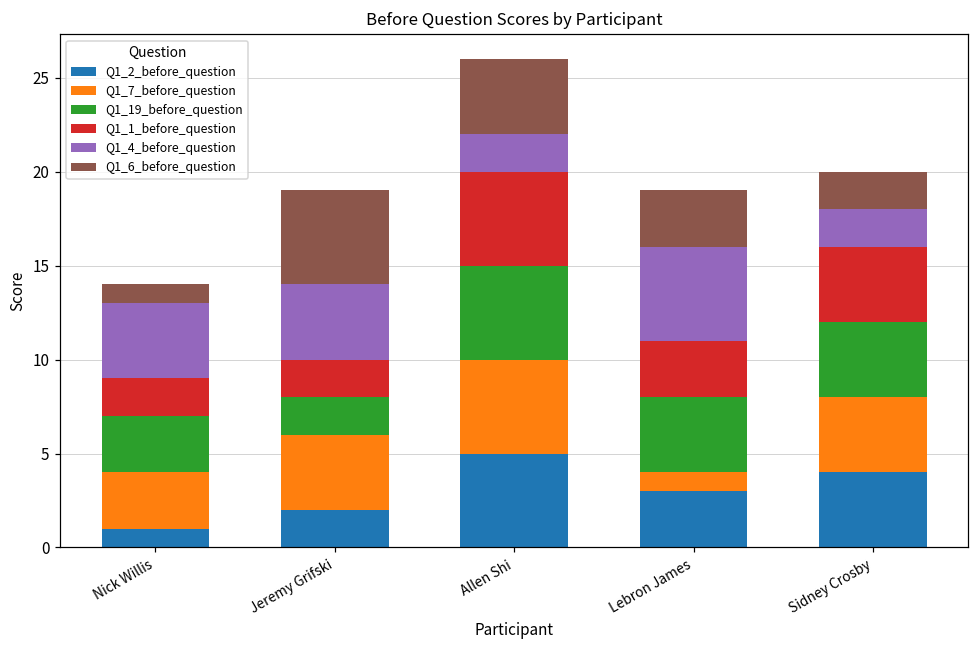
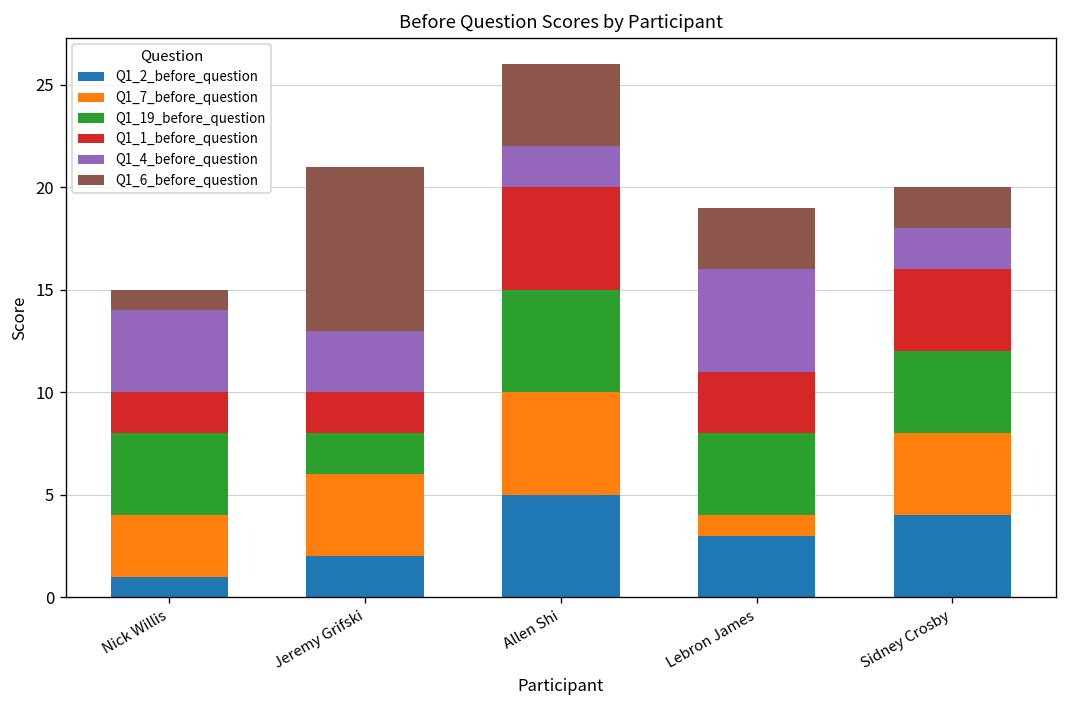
Q1_19_before_question, Nick Willis: 3 -> 4
Q1_4_before_question, Jeremy Grifski: 4 -> 3
Q1_6_before_question, Jeremy Grifski: 5 -> 8
